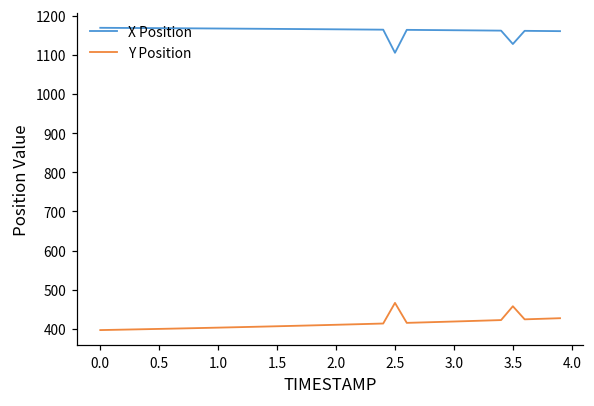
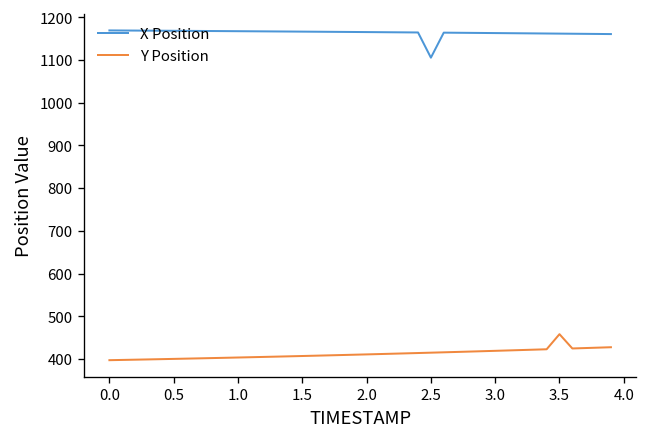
Y Position, 2.5: 470 -> 410
X Position, 3.5: 1130 -> 1160
